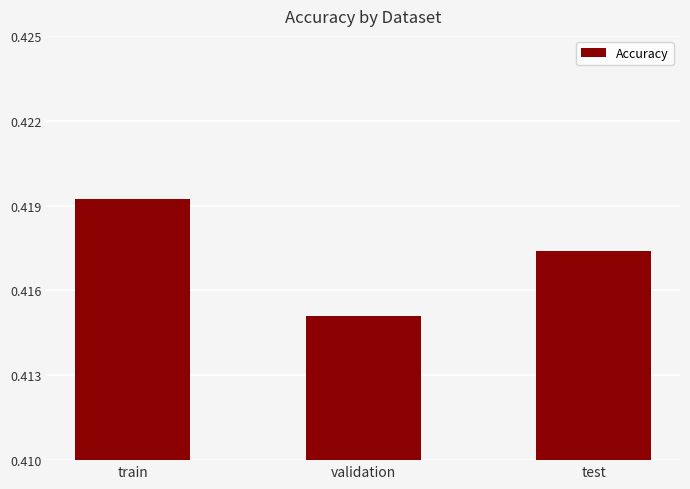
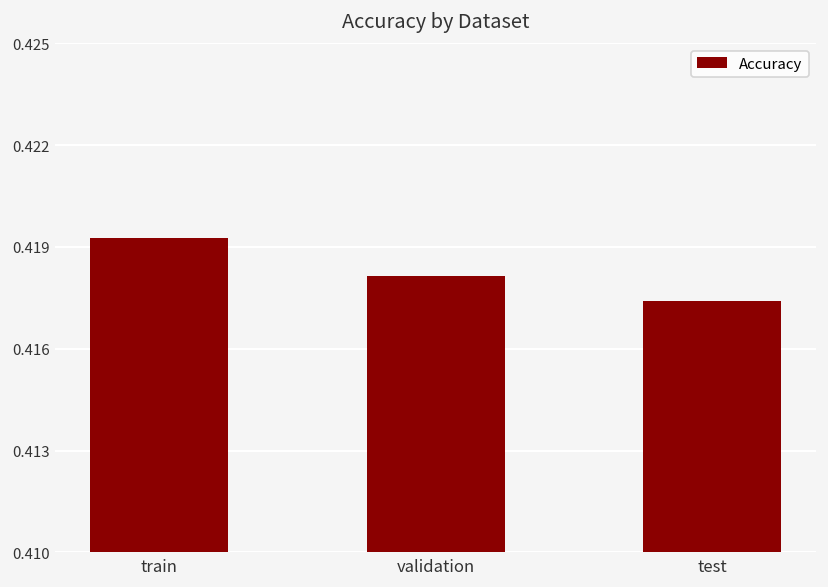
validation: 0.4151 -> 0.4181
